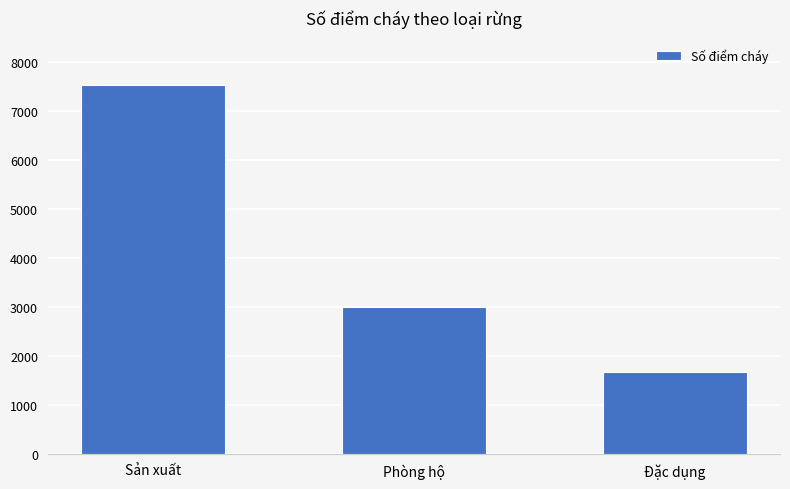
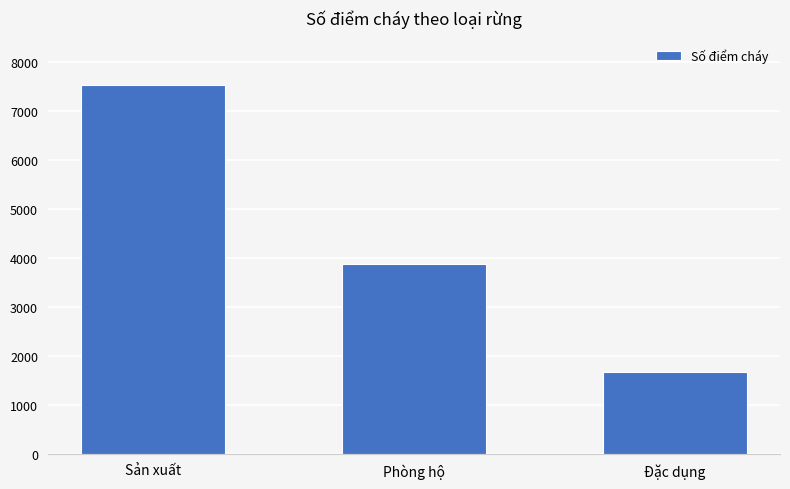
Phòng hộ: 3000 -> 3900
